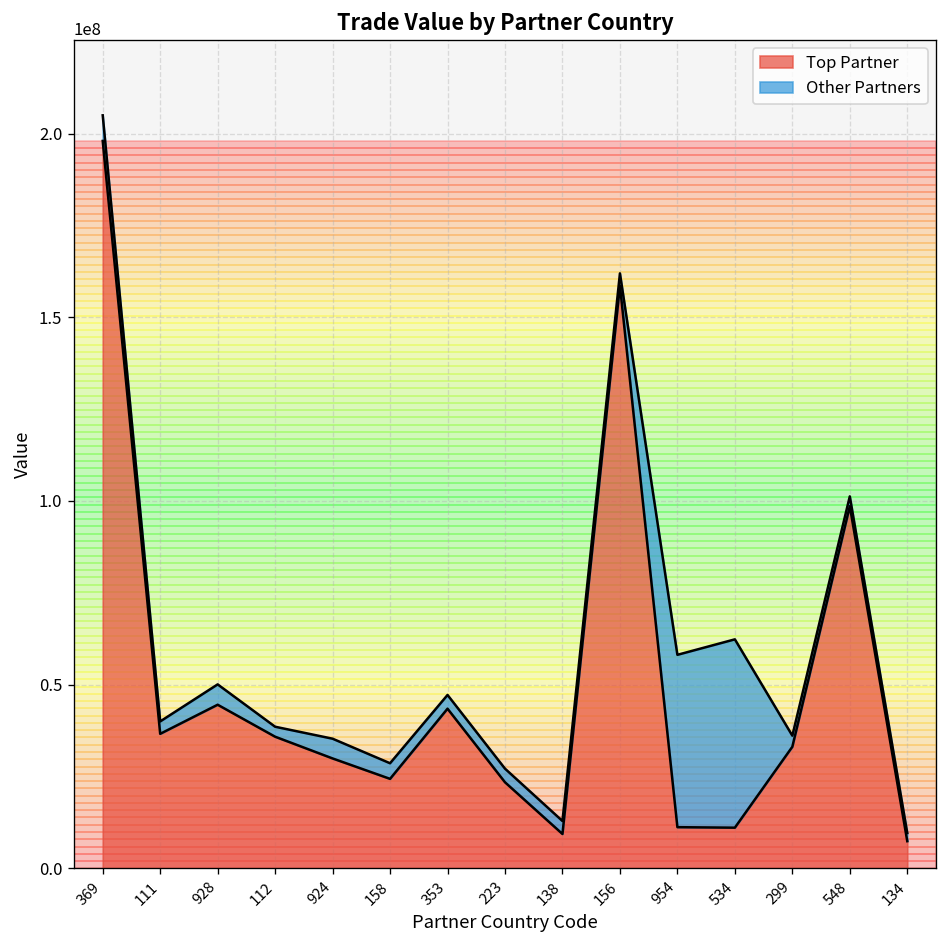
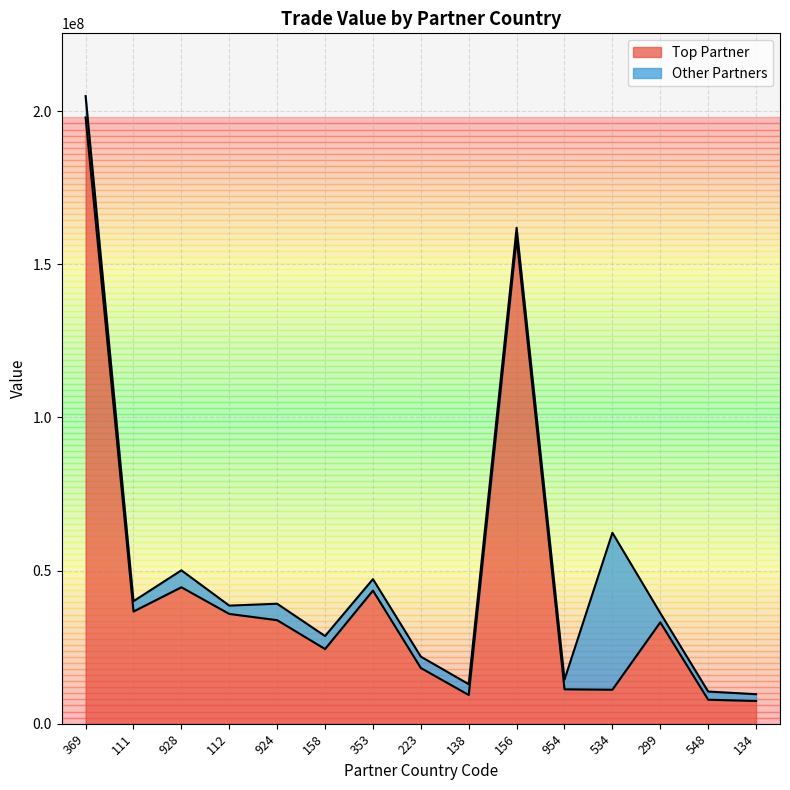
Top Partner, 924: 30000000 -> 34000000
Top Partner, 223: 23000000 -> 18000000
Other Partners, 954: 47000000 -> 3000000
Top Partner, 548: 99000000 -> 8000000
